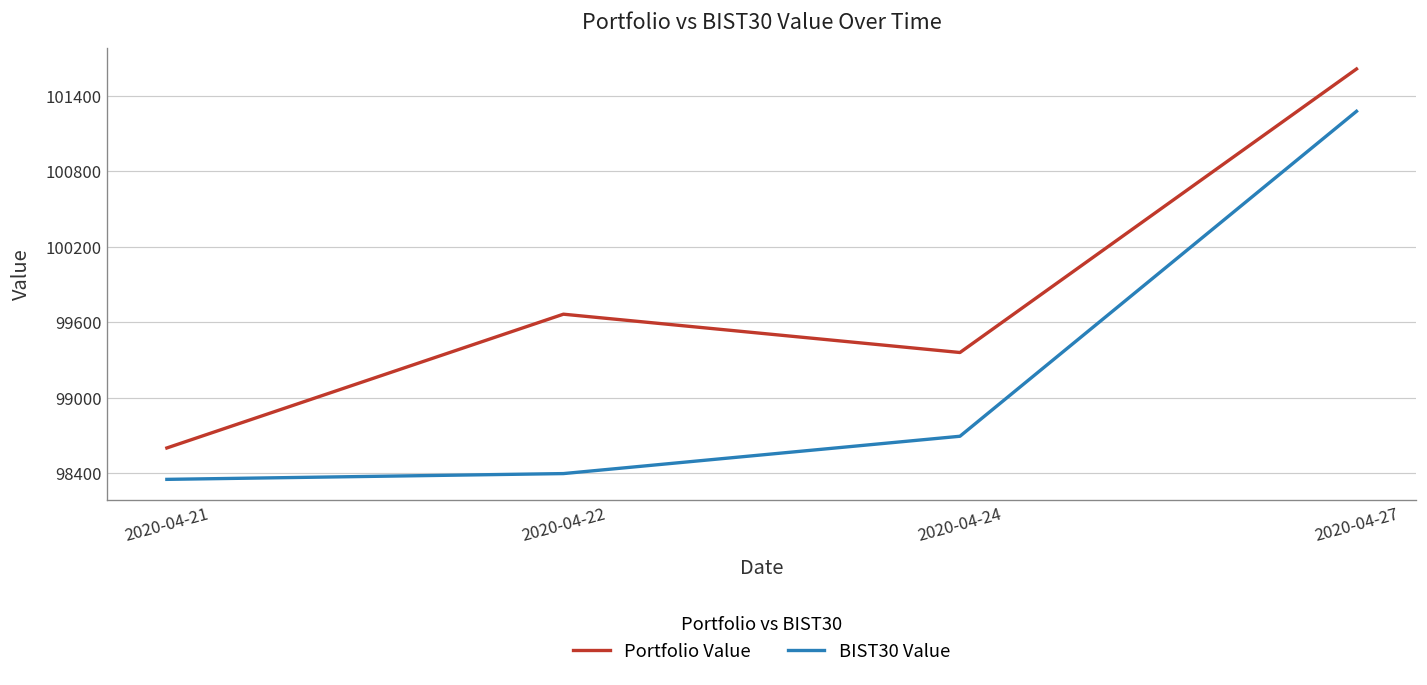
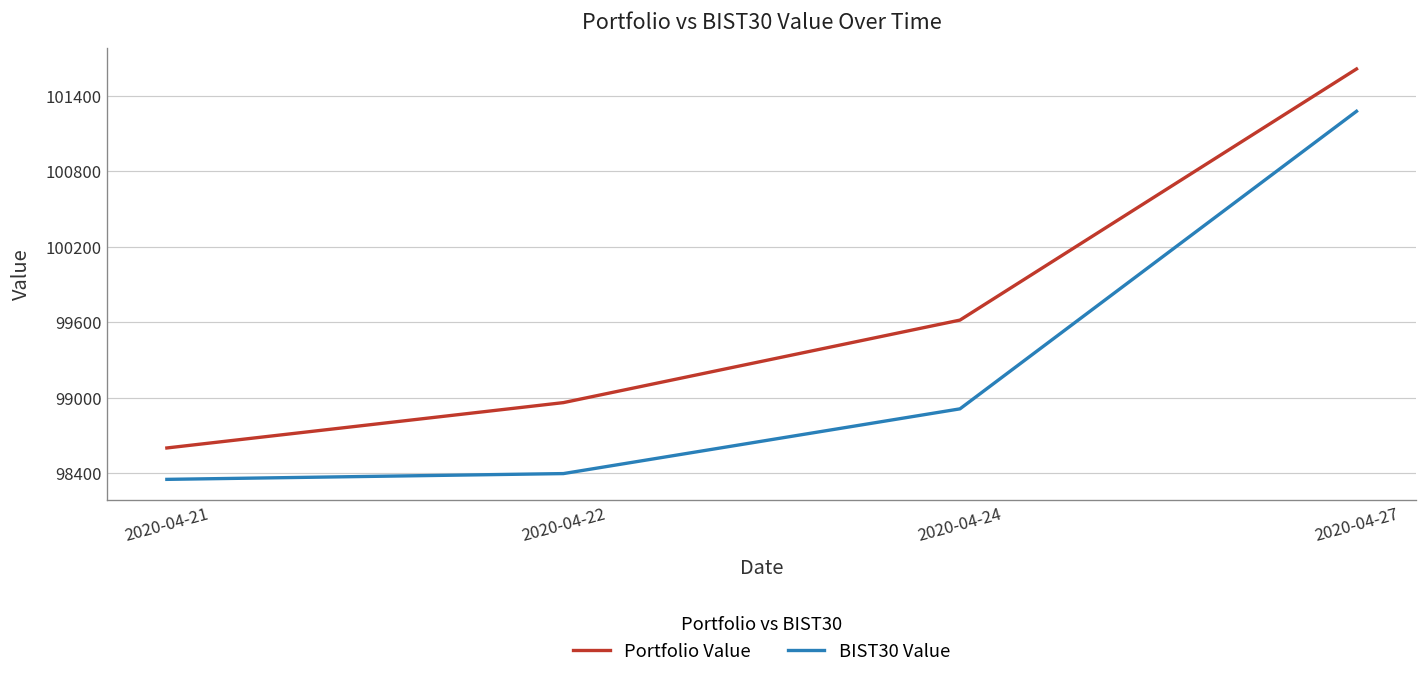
Portfolio Value, 2020-04-22: 99660 -> 98960
Portfolio Value, 2020-04-24: 99360 -> 99620
BIST30 Value, 2020-04-24: 98690 -> 98910
